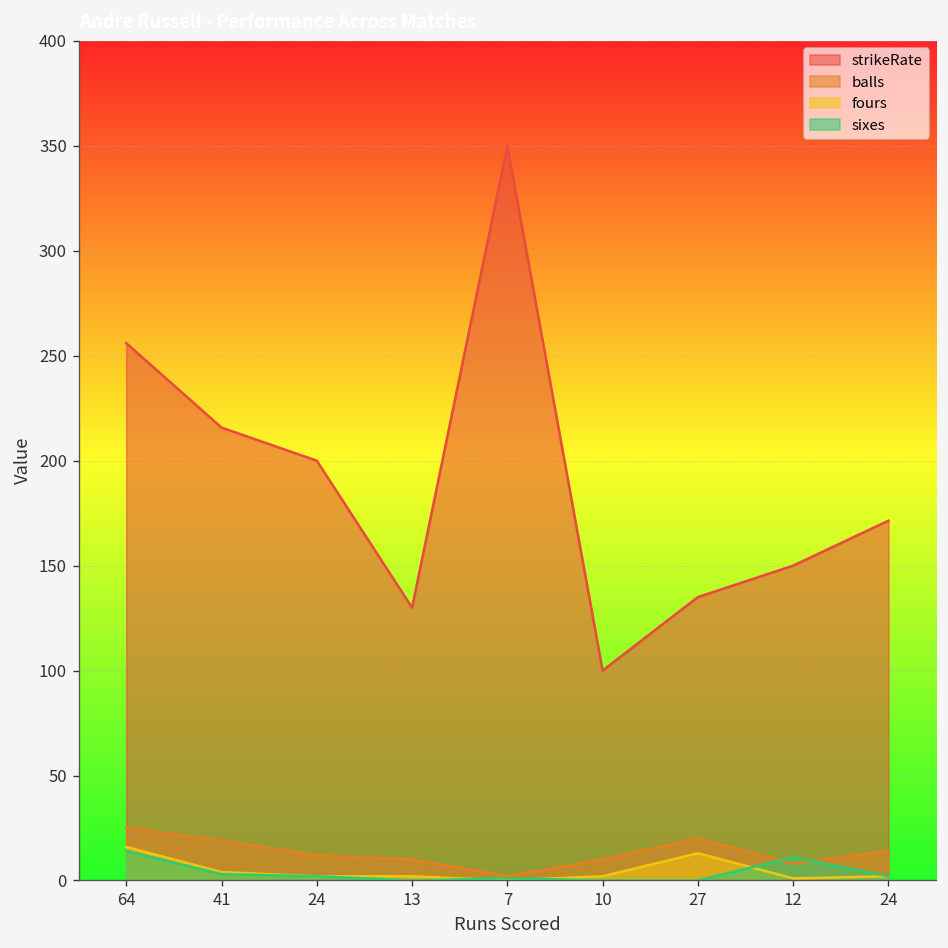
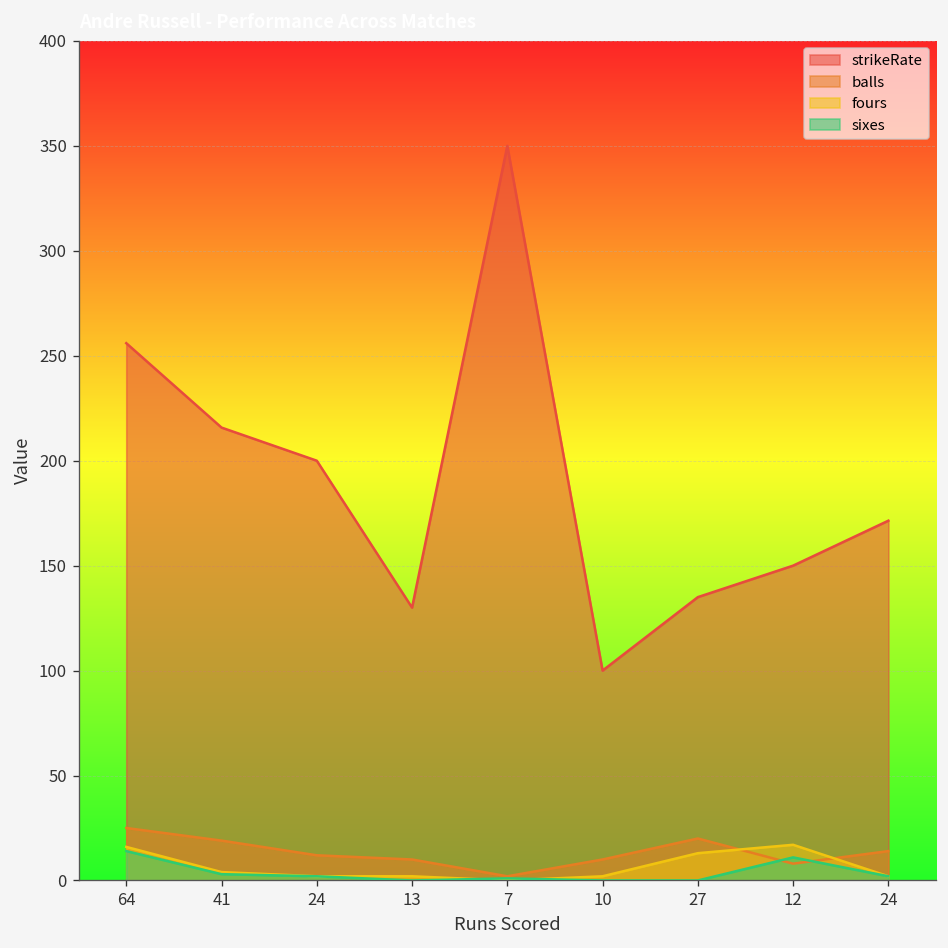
fours, 12: 1 -> 17
